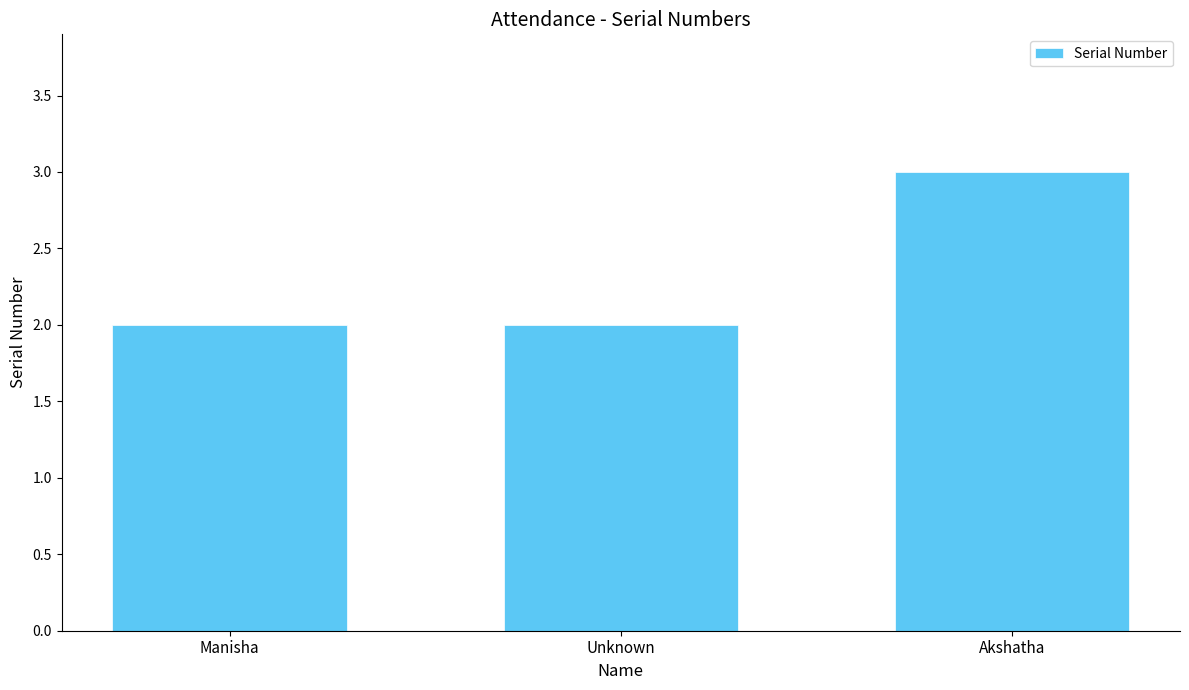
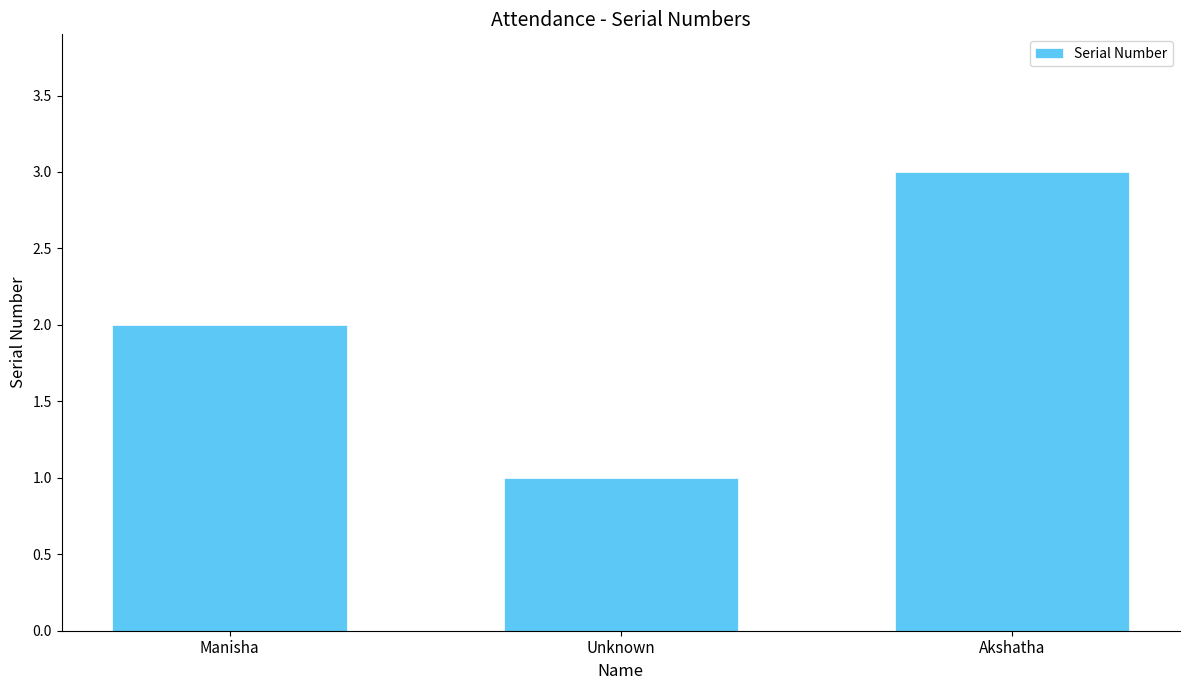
Unknown: 2 -> 1
